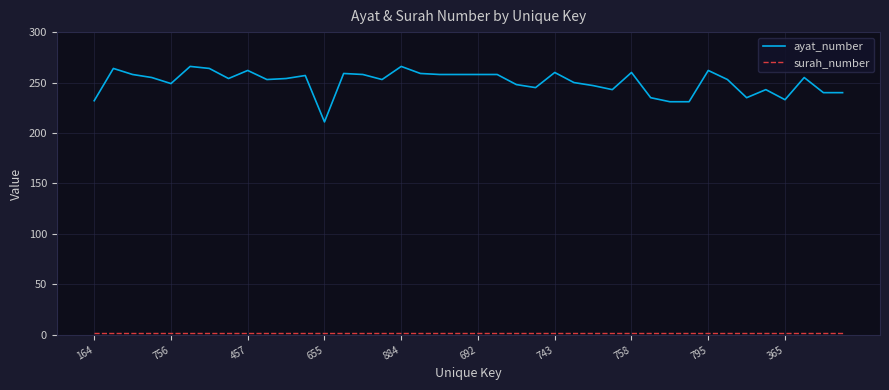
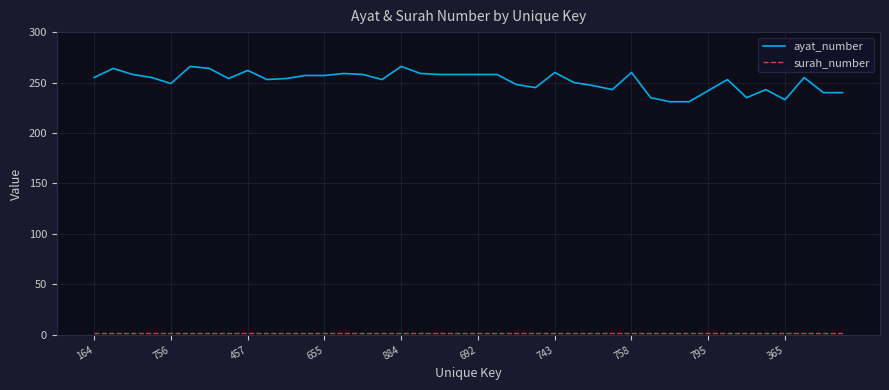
ayat_number, 164: 232 -> 255
ayat_number, 655: 211 -> 257
ayat_number, 795: 262 -> 242
